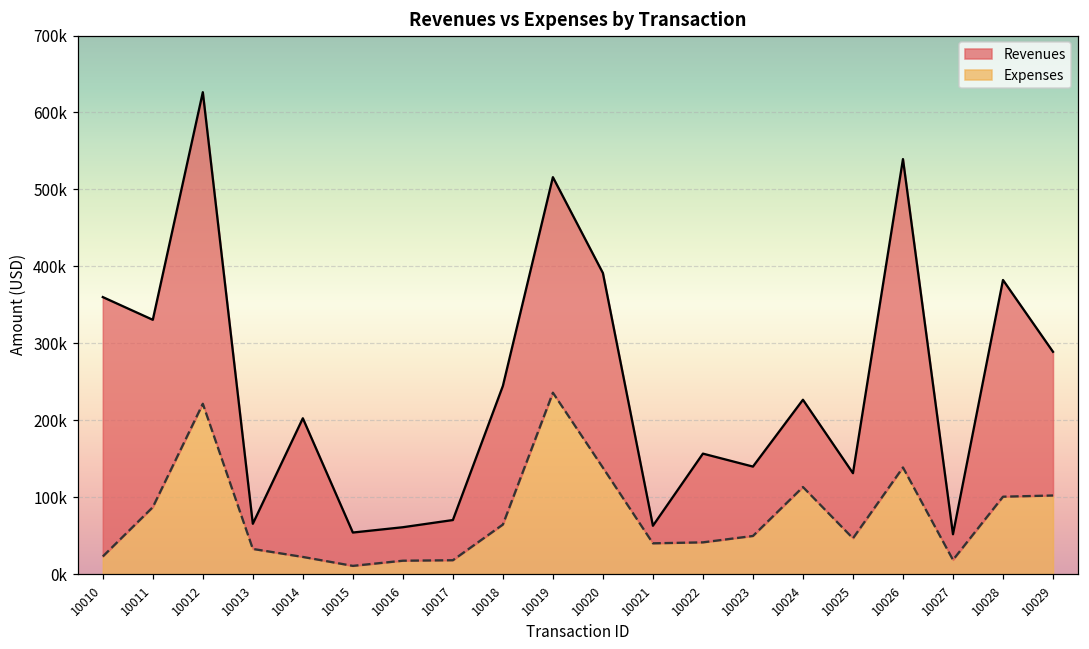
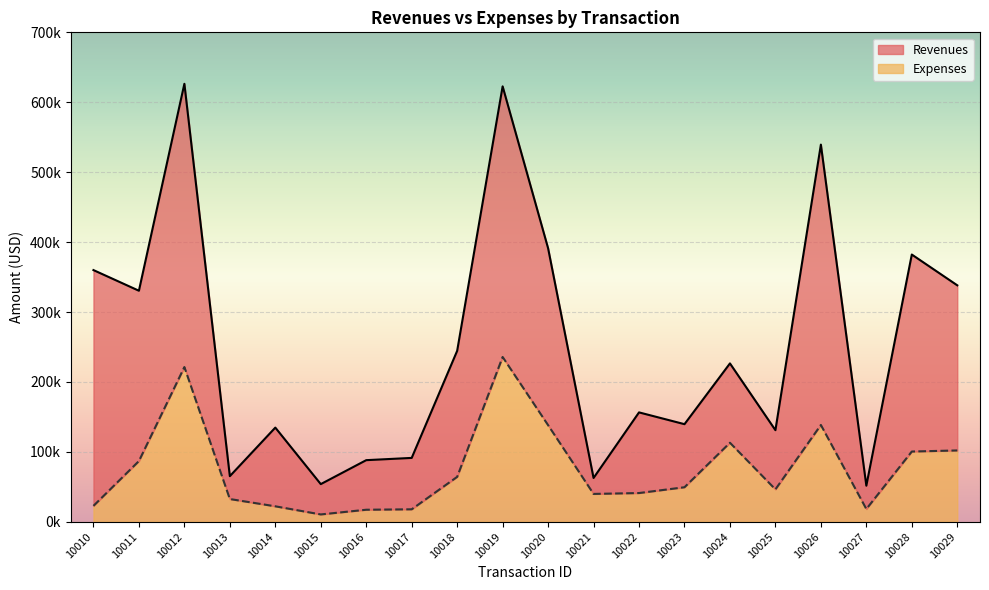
Revenues, 10014: 200000 -> 130000
Revenues, 10016: 60000 -> 90000
Revenues, 10017: 70000 -> 90000
Revenues, 10019: 520000 -> 620000
Revenues, 10029: 290000 -> 340000
